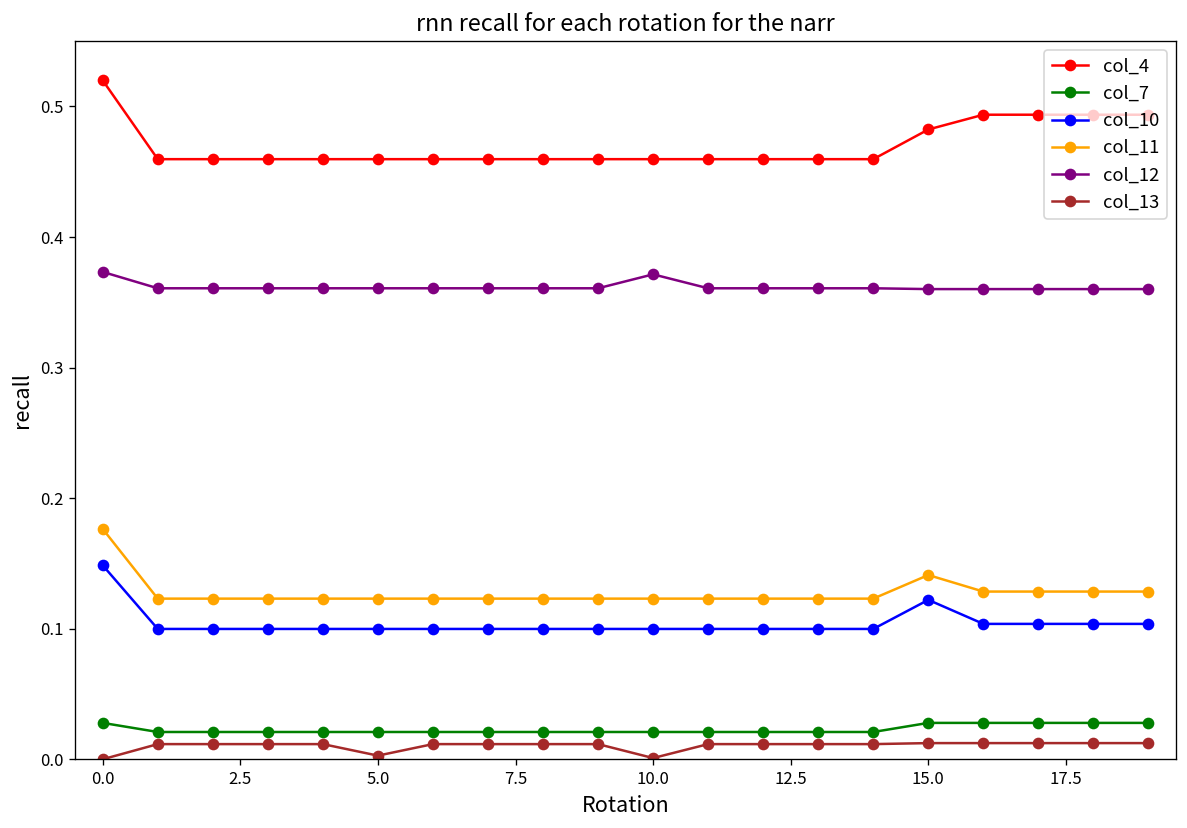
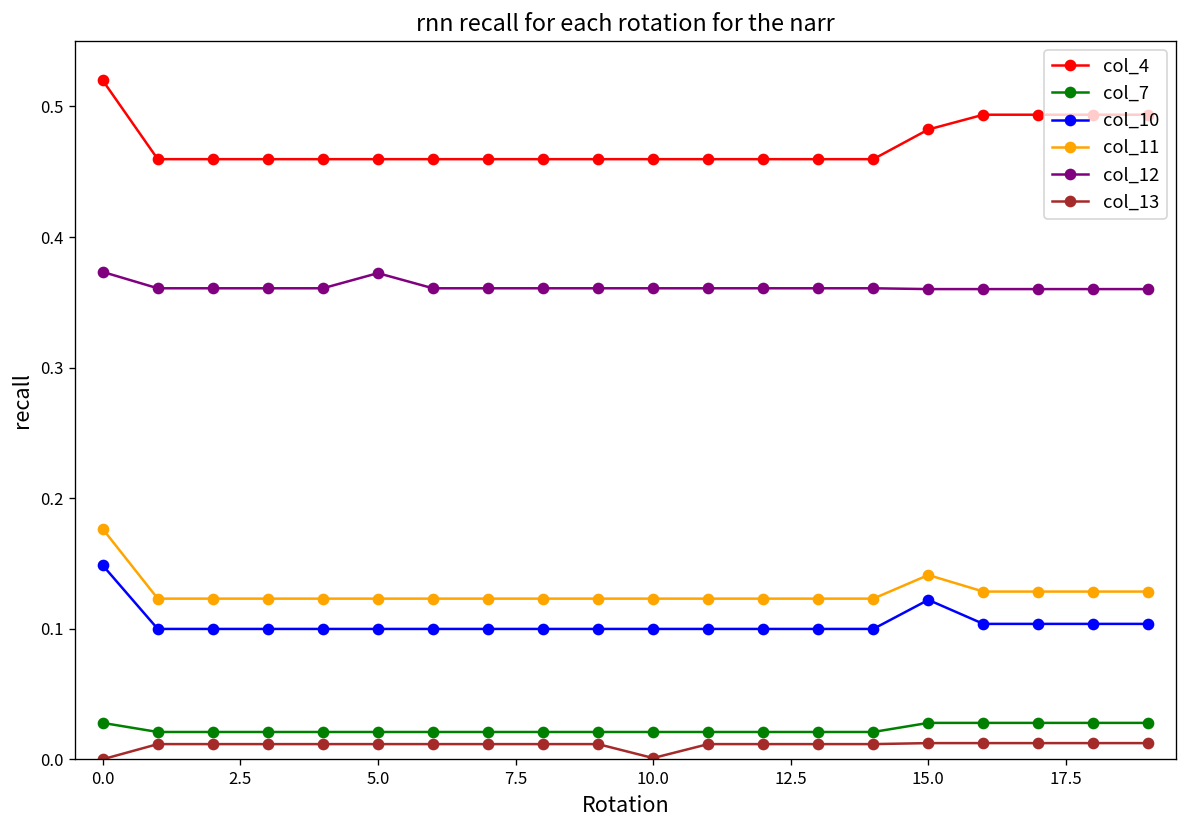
col_12, 5.0: 0.361 -> 0.372
col_13, 5.0: 0.003 -> 0.012
col_12, 10.0: 0.371 -> 0.361
